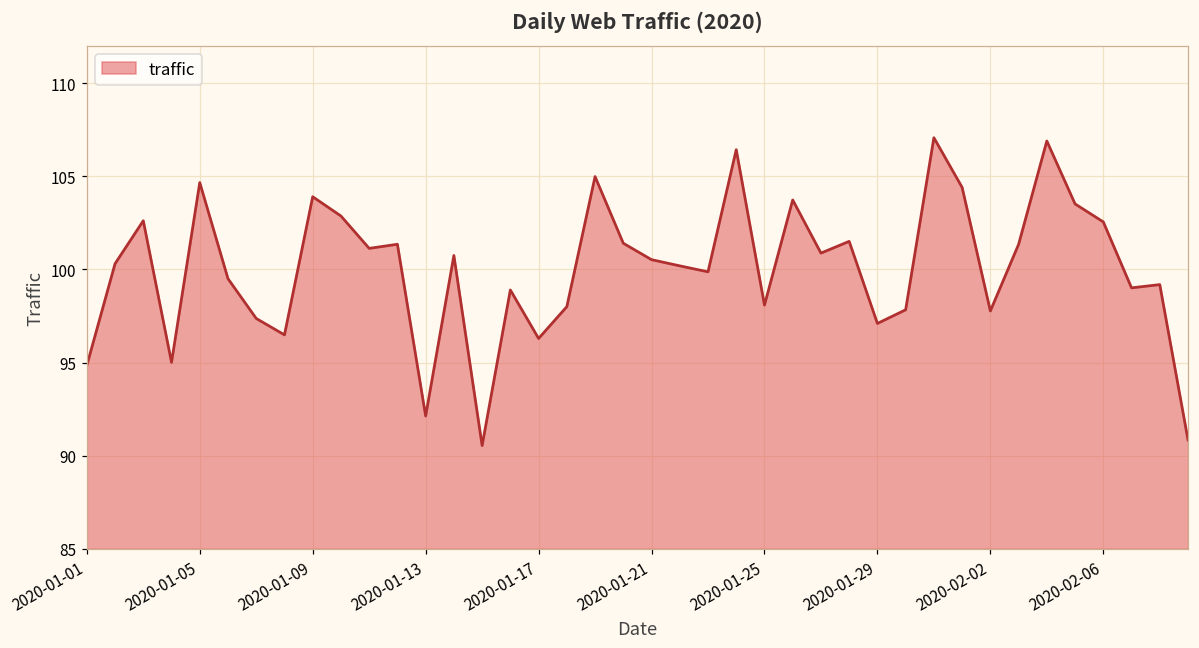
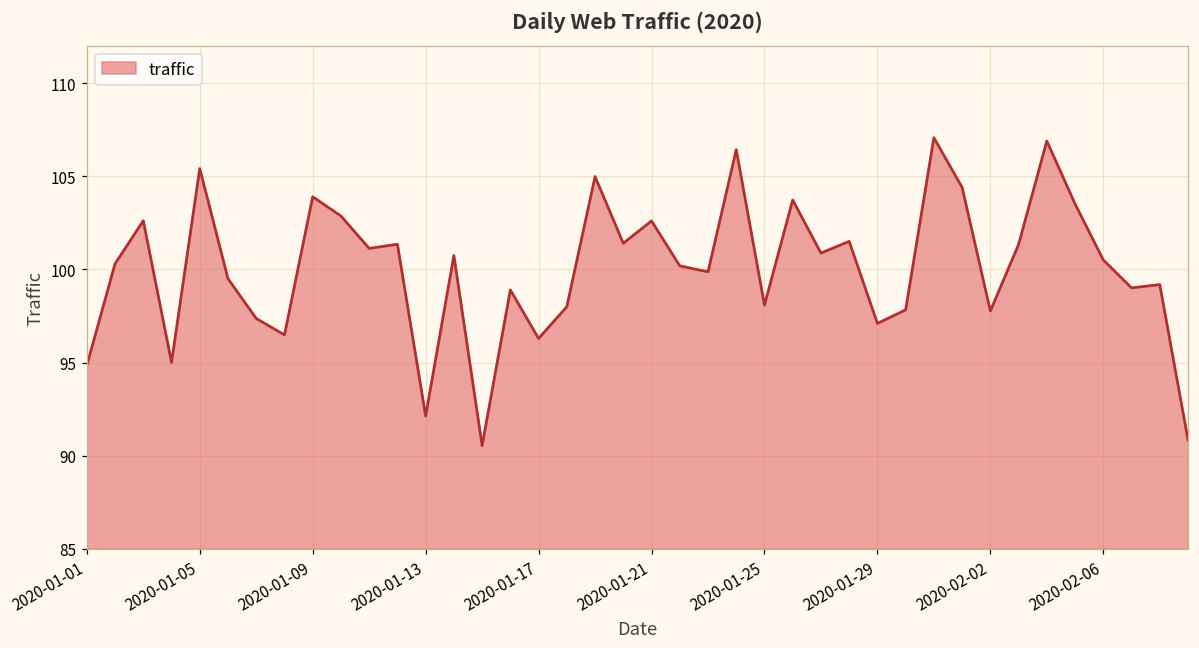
2020-01-05: 104.7 -> 105.4
2020-01-21: 100.5 -> 102.6
2020-02-06: 102.6 -> 100.5
